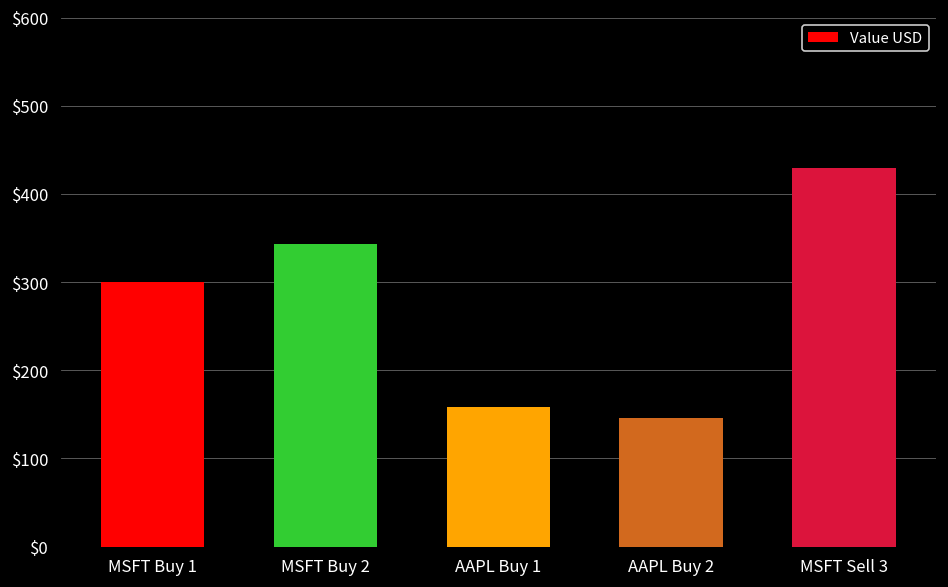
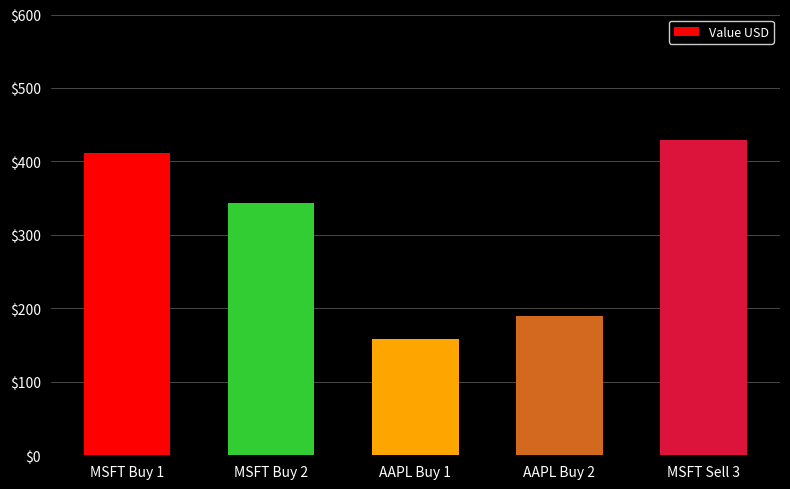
MSFT Buy 1: $300 -> $410
AAPL Buy 2: $150 -> $190
